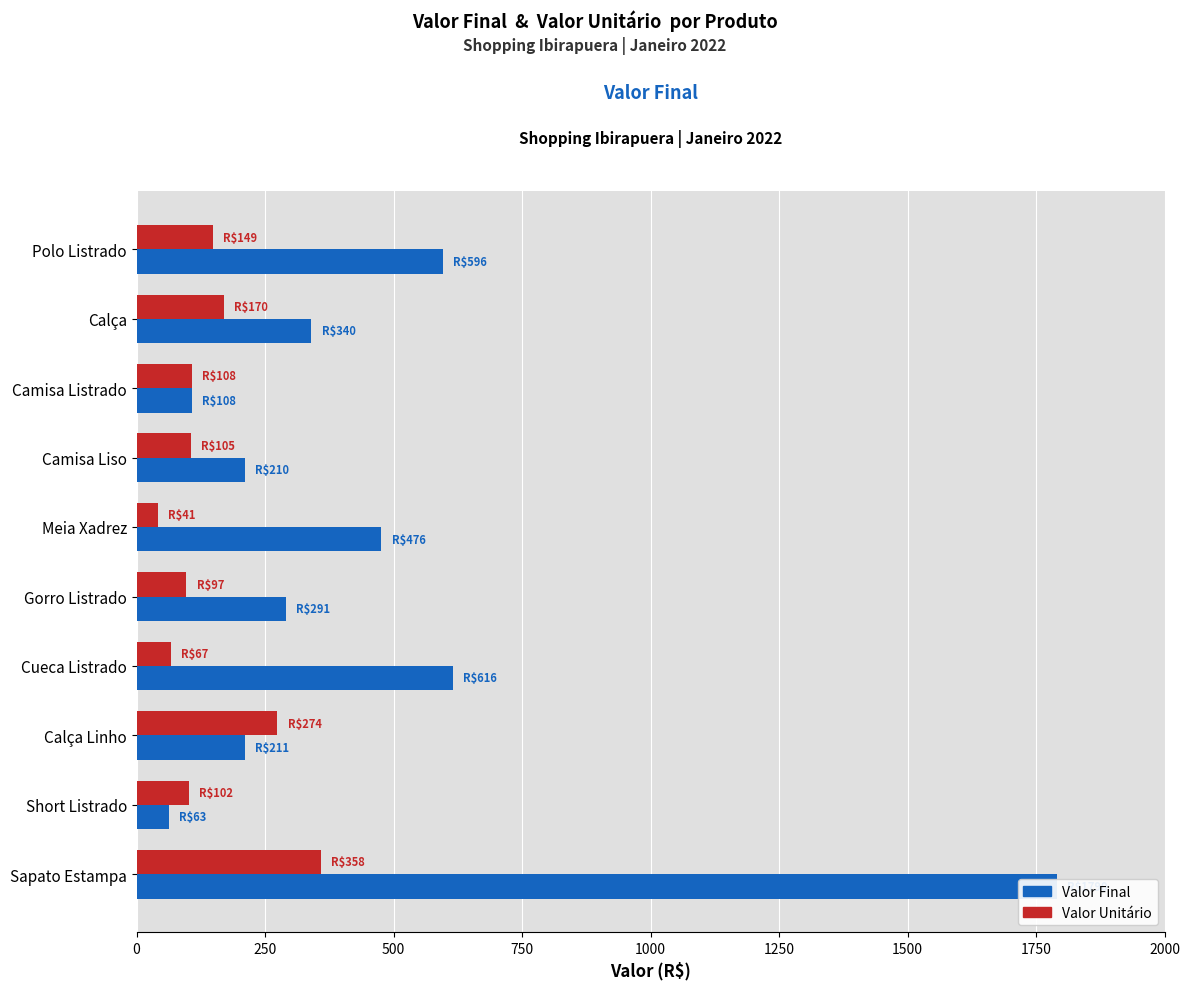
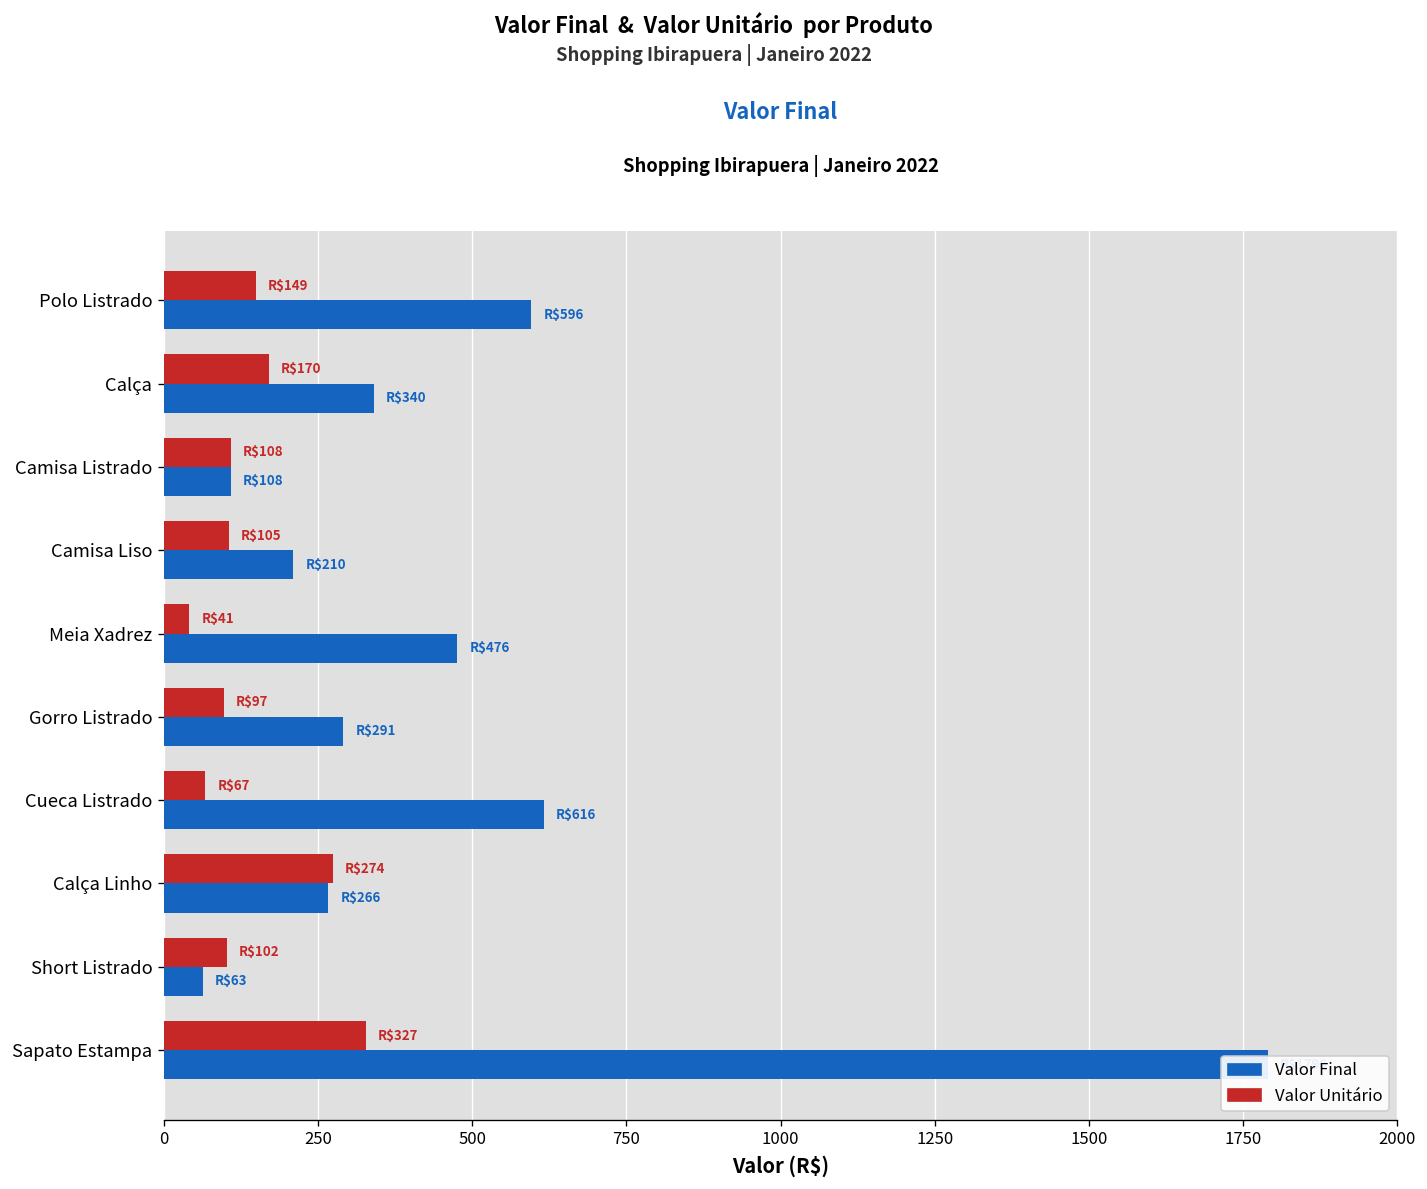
Valor Final, Calça Linho: $211 -> $266
Valor Unitário, Sapato Estampa: $358 -> $327
